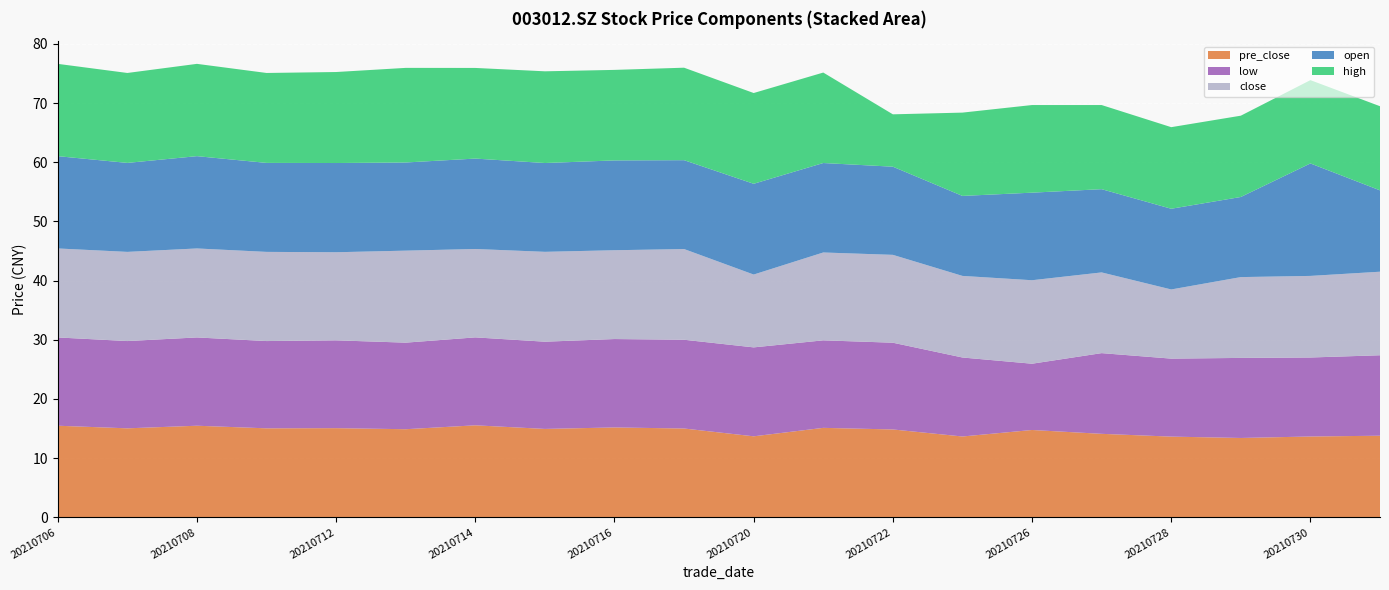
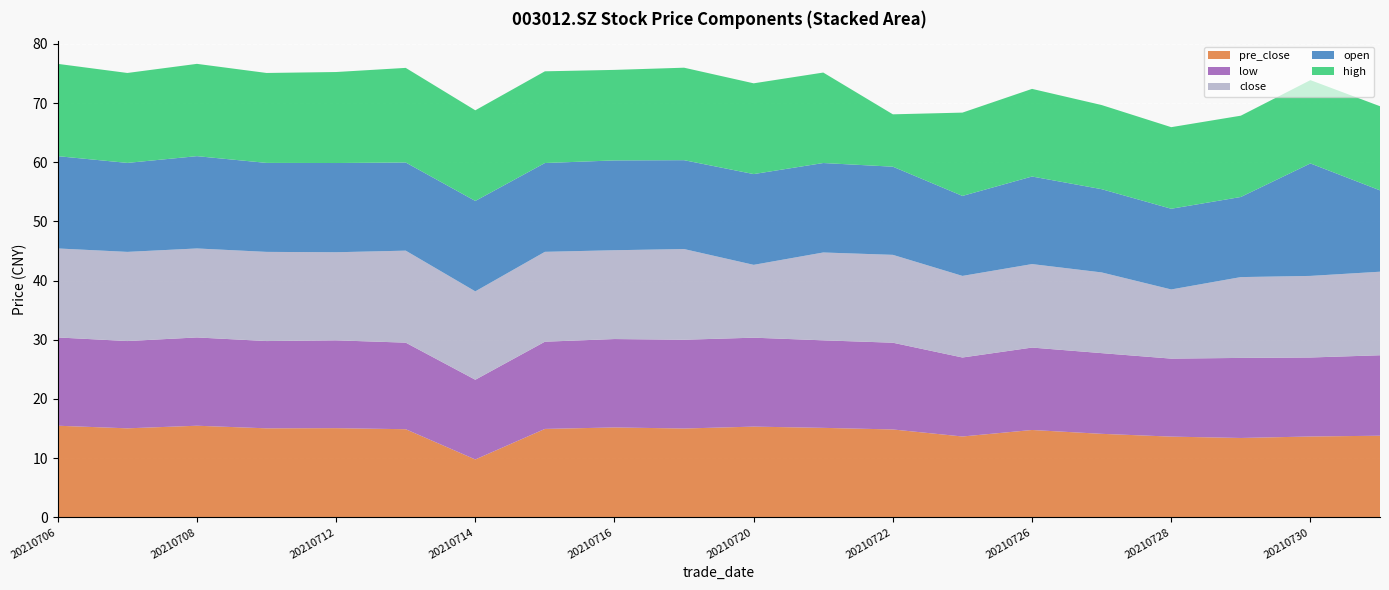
pre_close, 20210714: 16 -> 10
low, 20210714: 15 -> 13
pre_close, 20210720: 14 -> 15
low, 20210726: 11 -> 14
